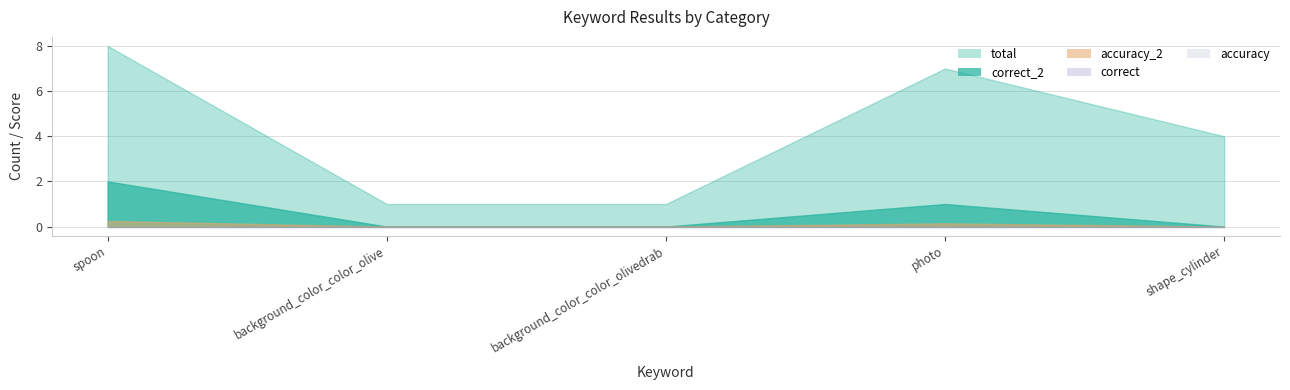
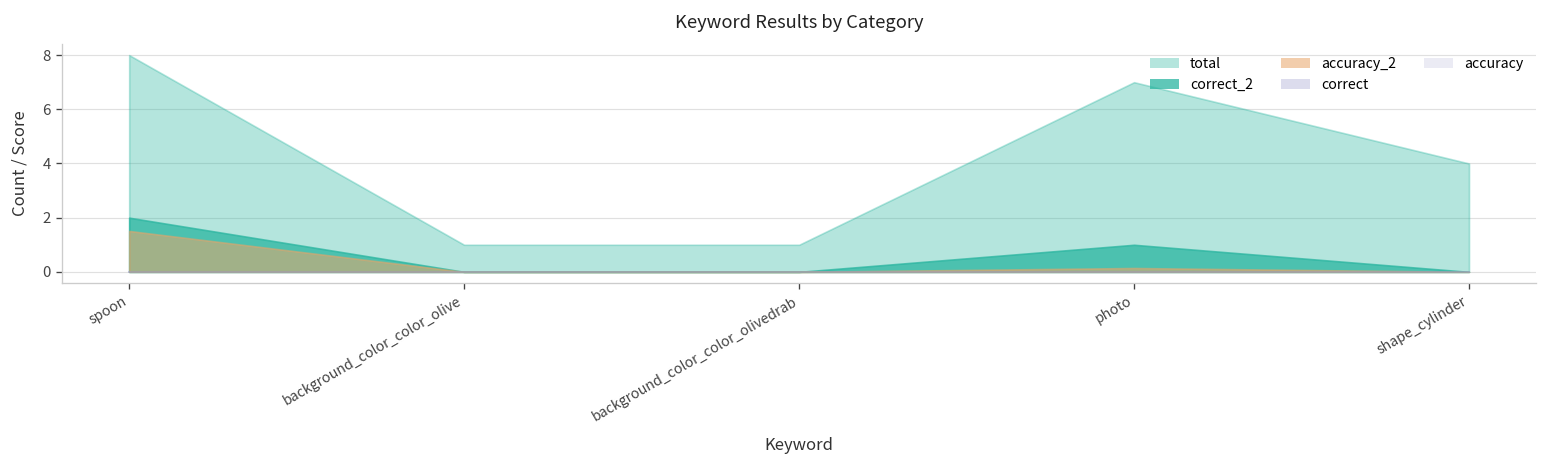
accuracy_2, spoon: 0.3 -> 1.5
